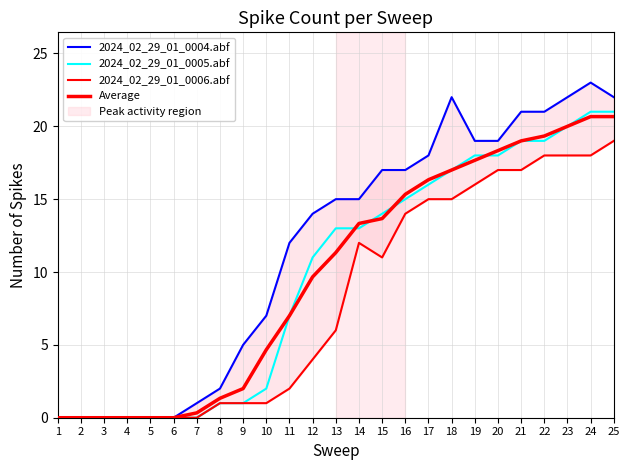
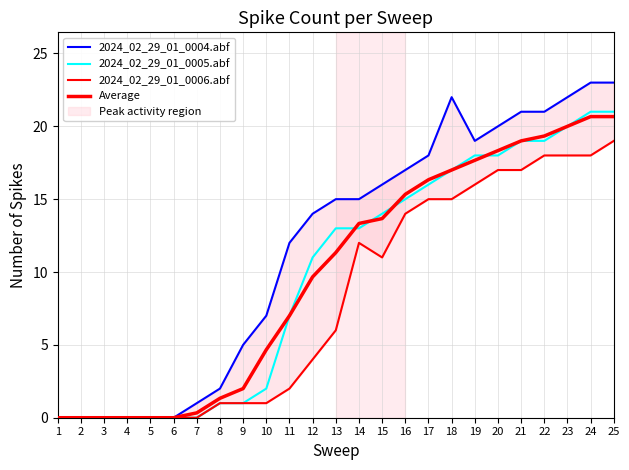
2024_02_29_01_0004.abf, 15: 17 -> 16
2024_02_29_01_0004.abf, 20: 19 -> 20
2024_02_29_01_0004.abf, 25: 22 -> 23
